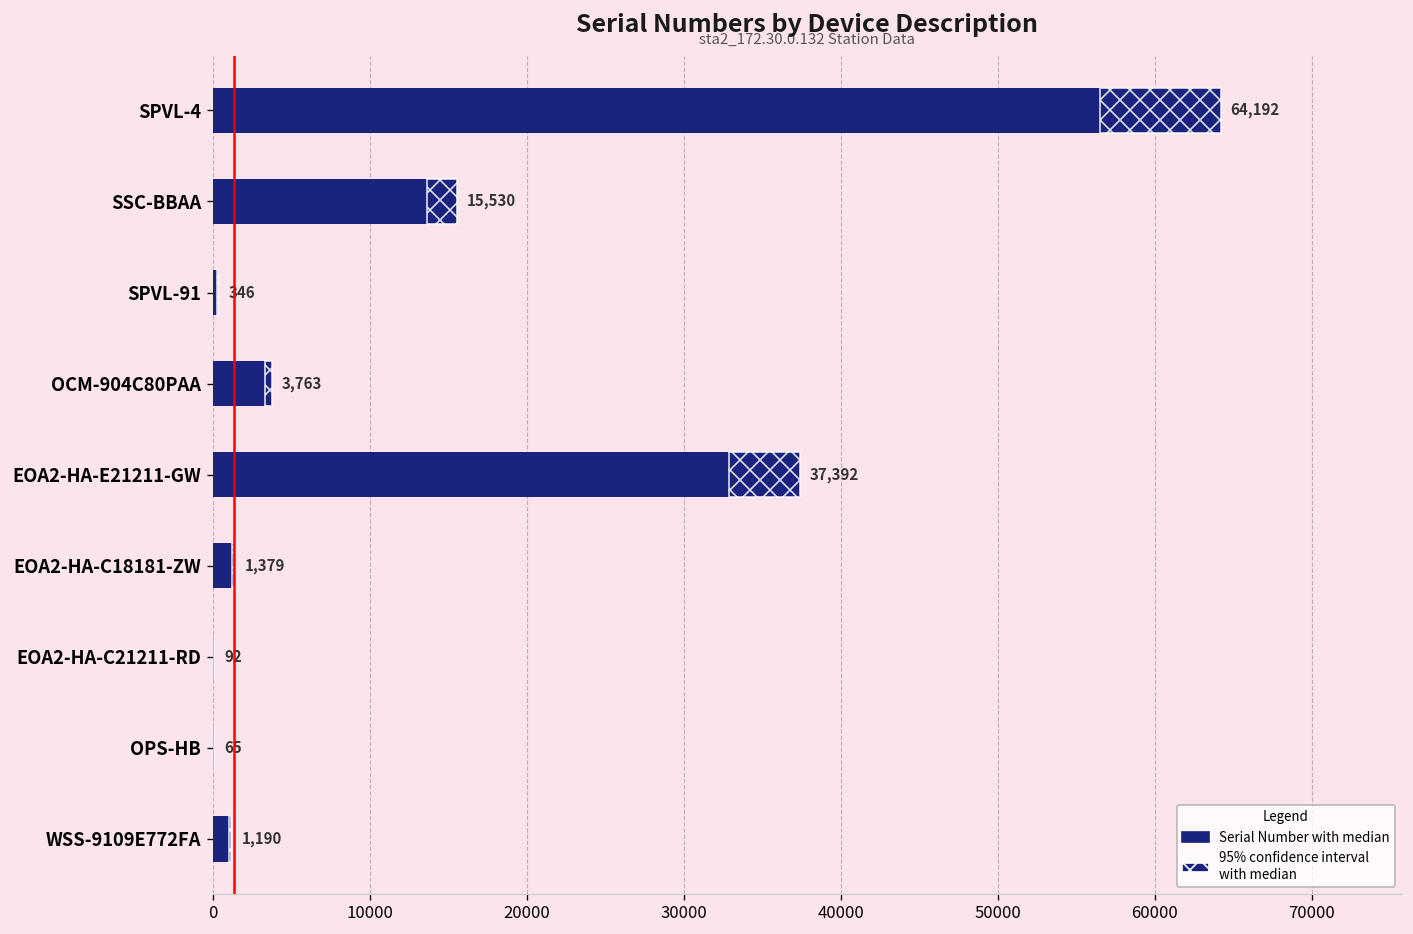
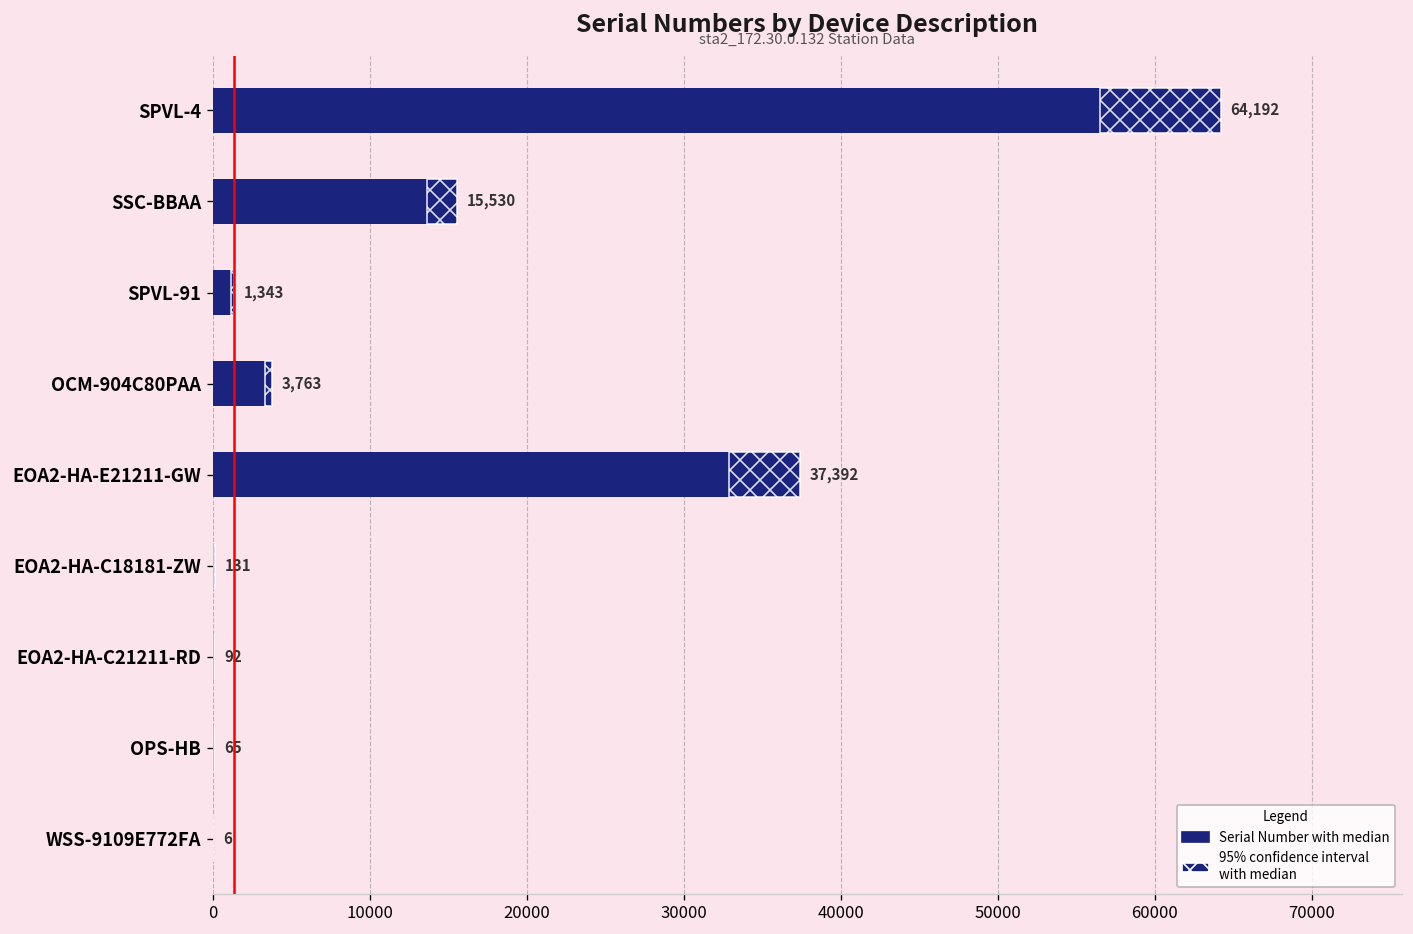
SPVL-91: 346 -> 1,343
EOA2-HA-C18181-ZW: 1,379 -> 131
WSS-9109E772FA: 1,190 -> 6
